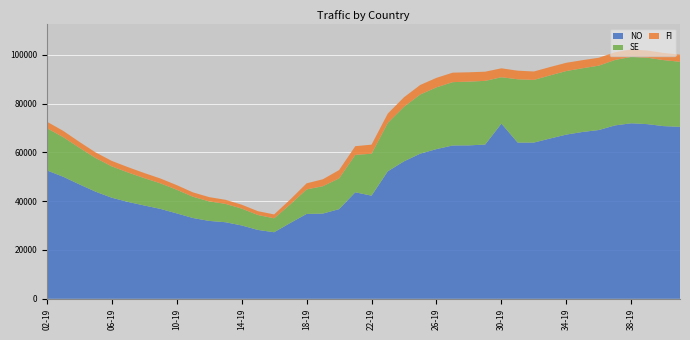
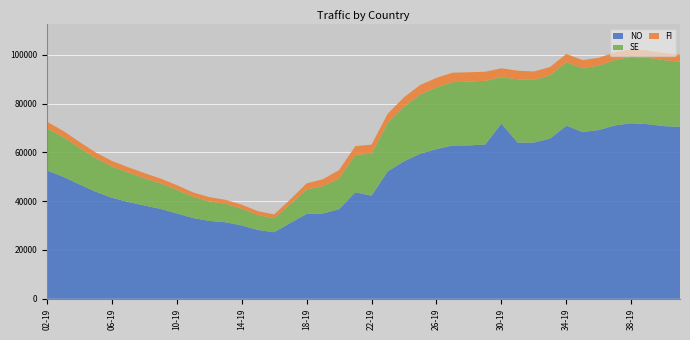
NO, 34-19: 67000 -> 71000
